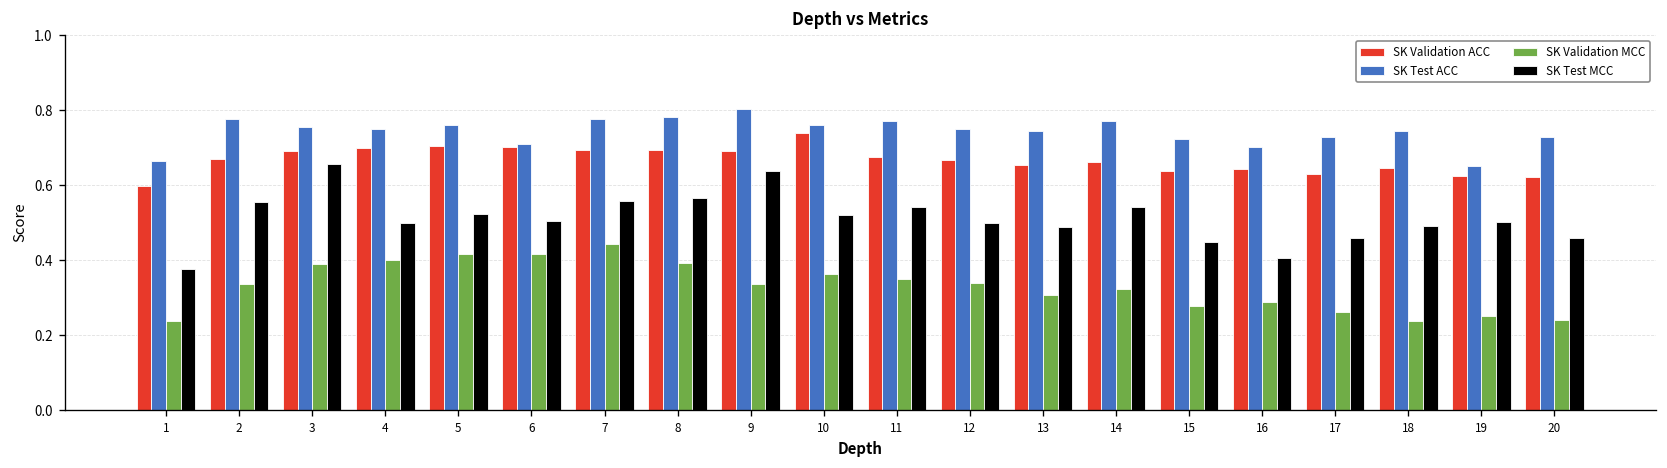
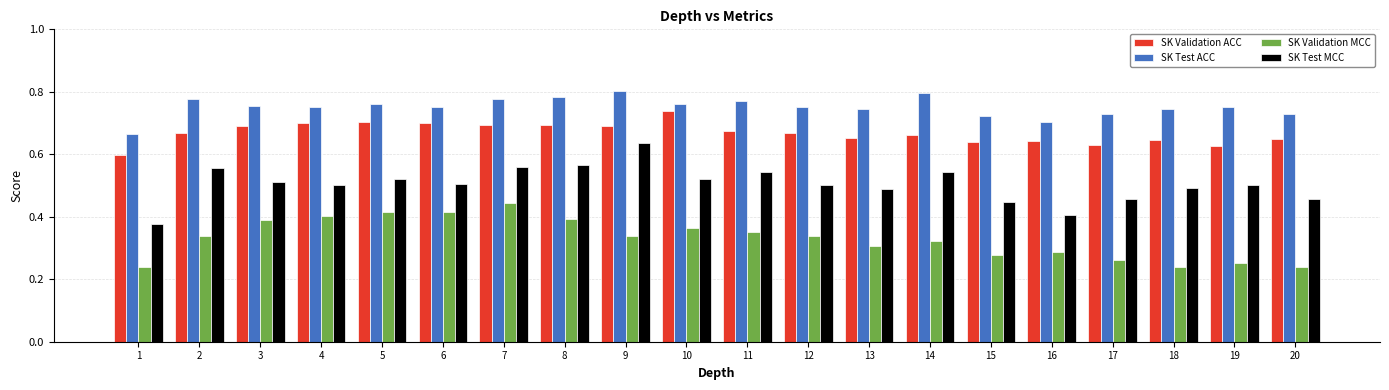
SK Test MCC, 3: 0.66 -> 0.51
SK Test ACC, 6: 0.71 -> 0.75
SK Test ACC, 14: 0.77 -> 0.80
SK Test ACC, 19: 0.65 -> 0.75
SK Validation ACC, 20: 0.62 -> 0.65
